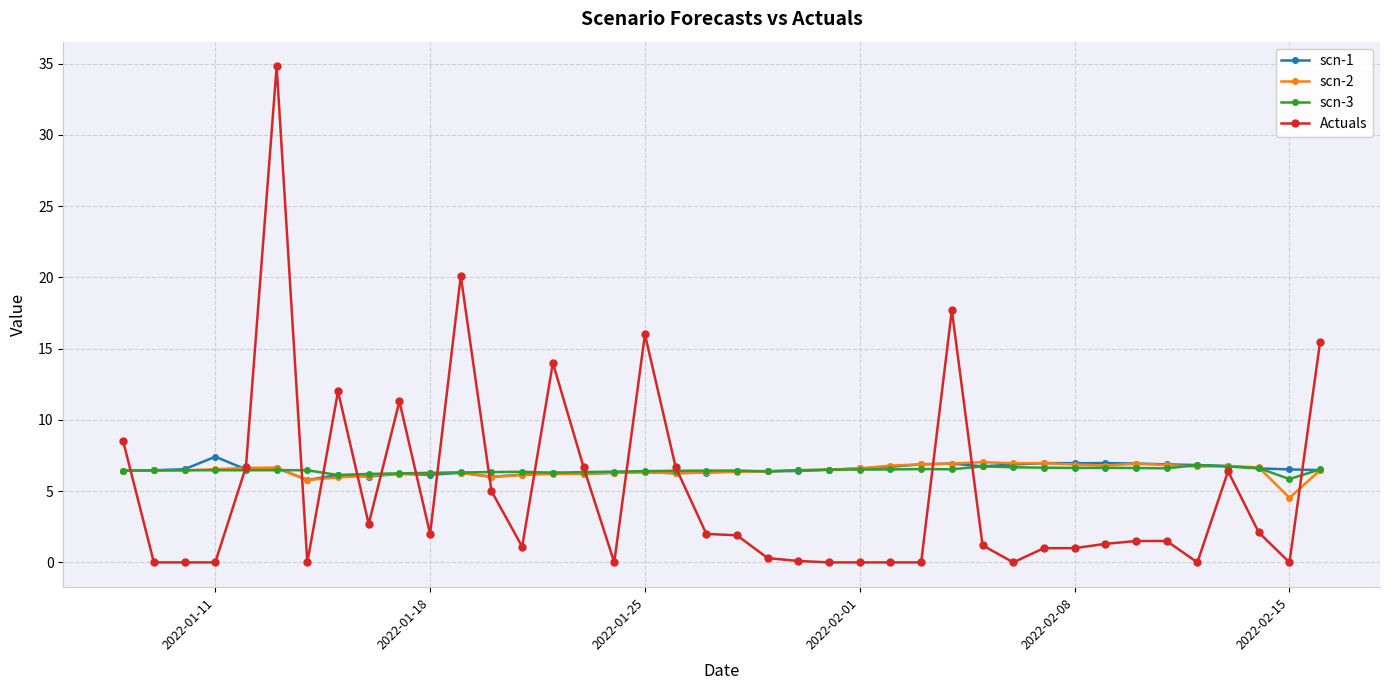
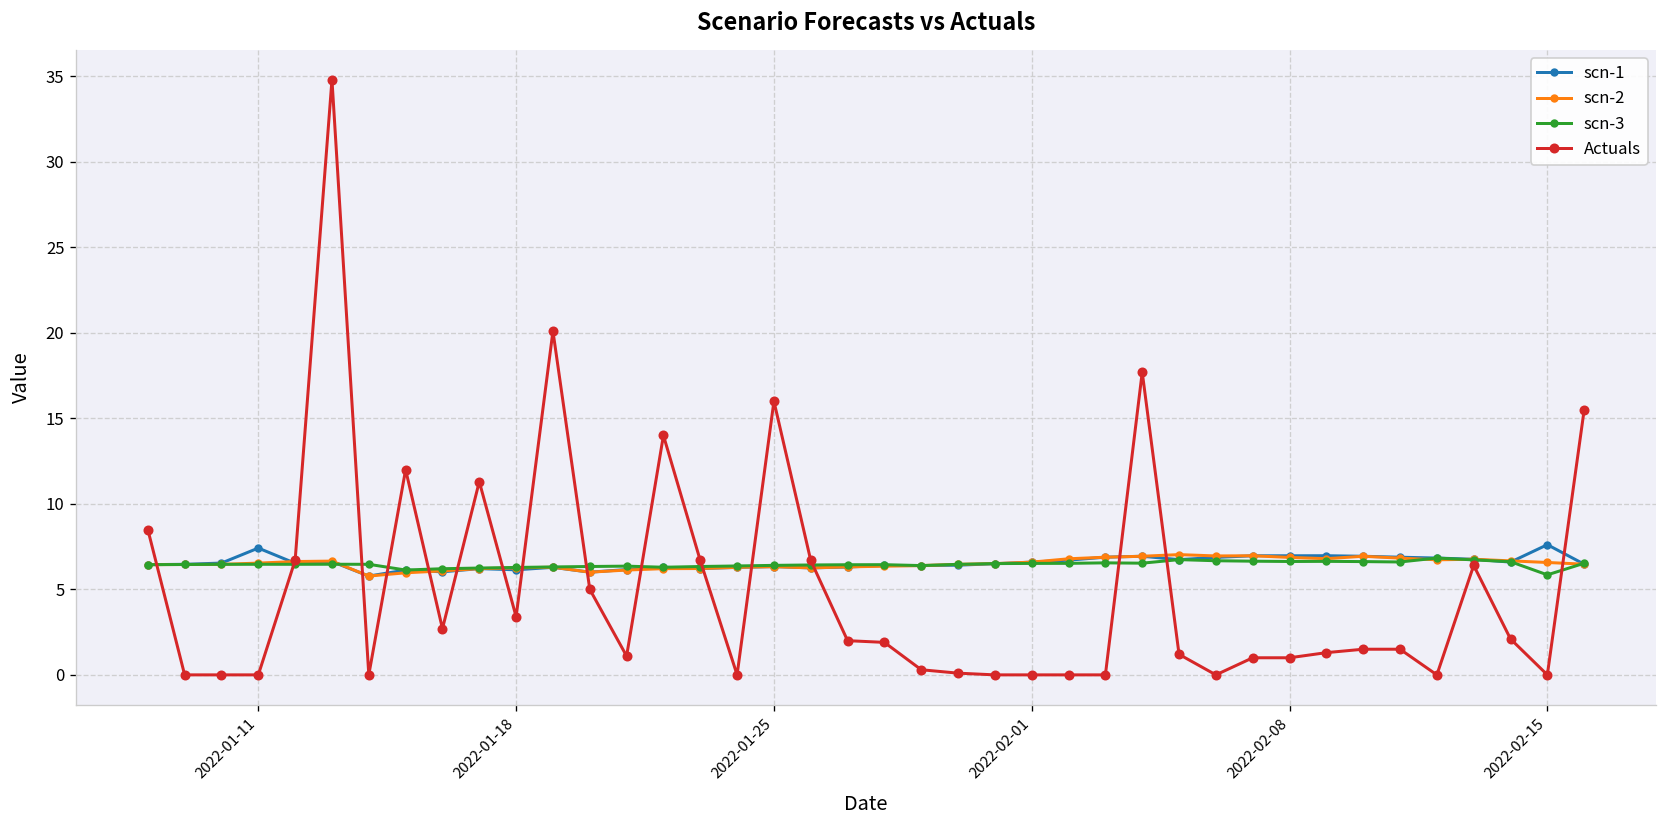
Actuals, 2022-01-18: 2.0 -> 3.4
scn-1, 2022-02-15: 6.5 -> 7.6
scn-2, 2022-02-15: 4.5 -> 6.6
